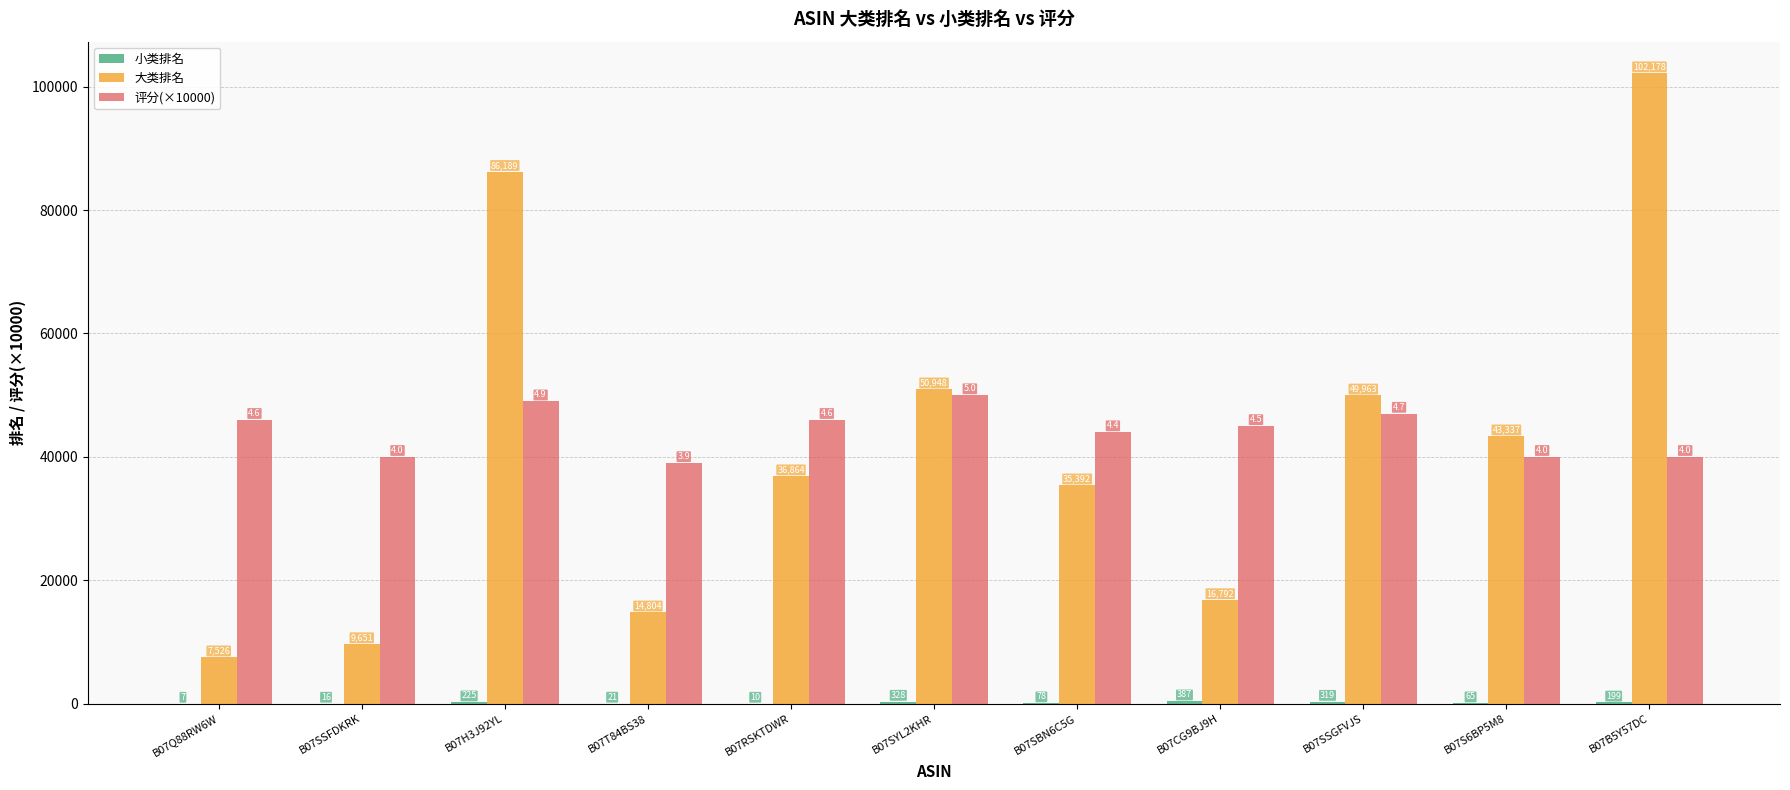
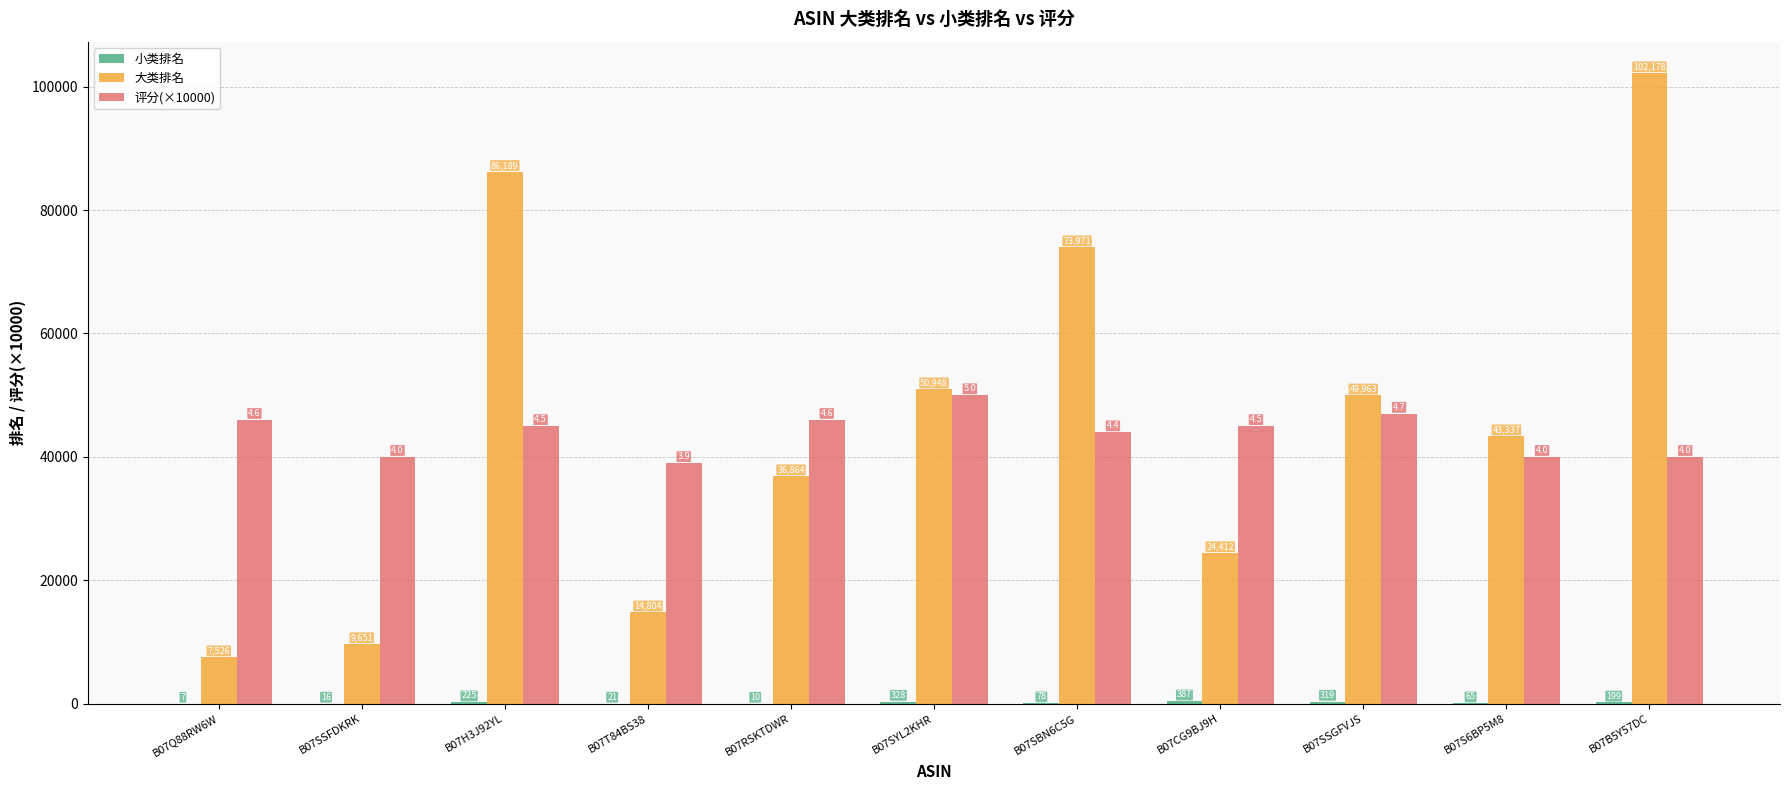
评分(×10000), B07H3J92YL: 4.9 -> 4.5
大类排名, B07SBN6C5G: 35,392 -> 73,971
大类排名, B07CG9BJ9H: 16,792 -> 24,412
